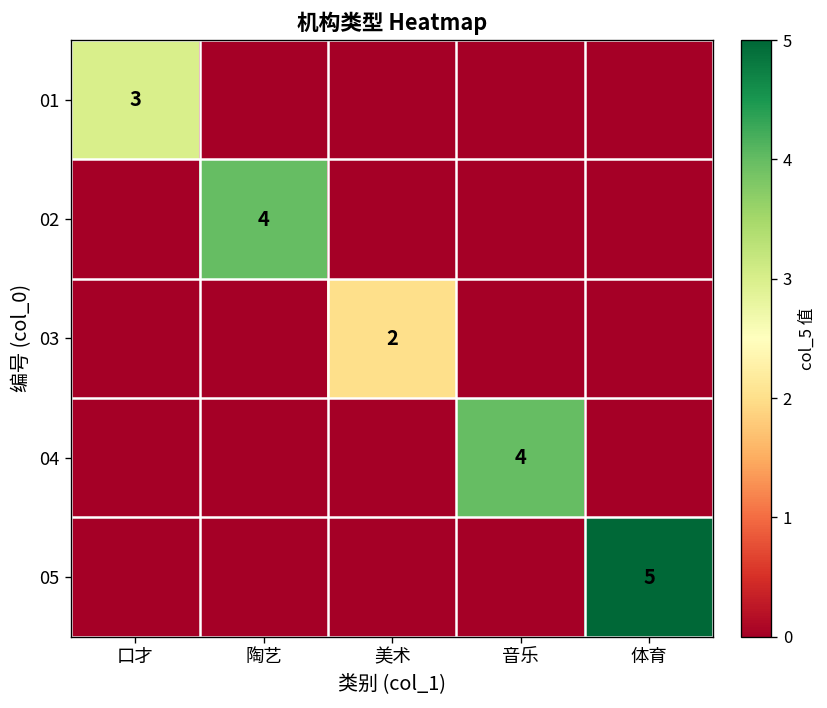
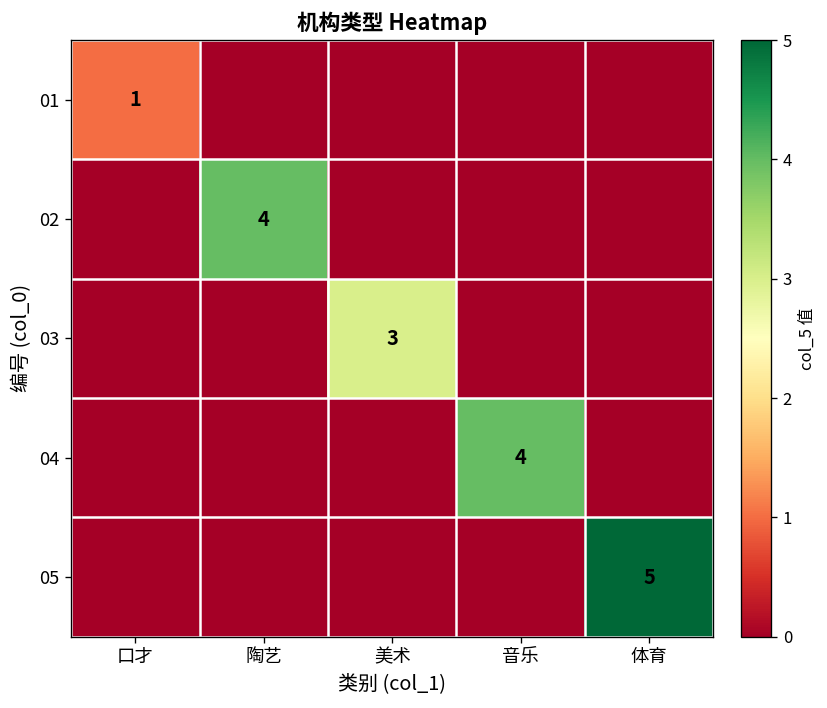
01, 口才: 3 -> 1
03, 美术: 2 -> 3
